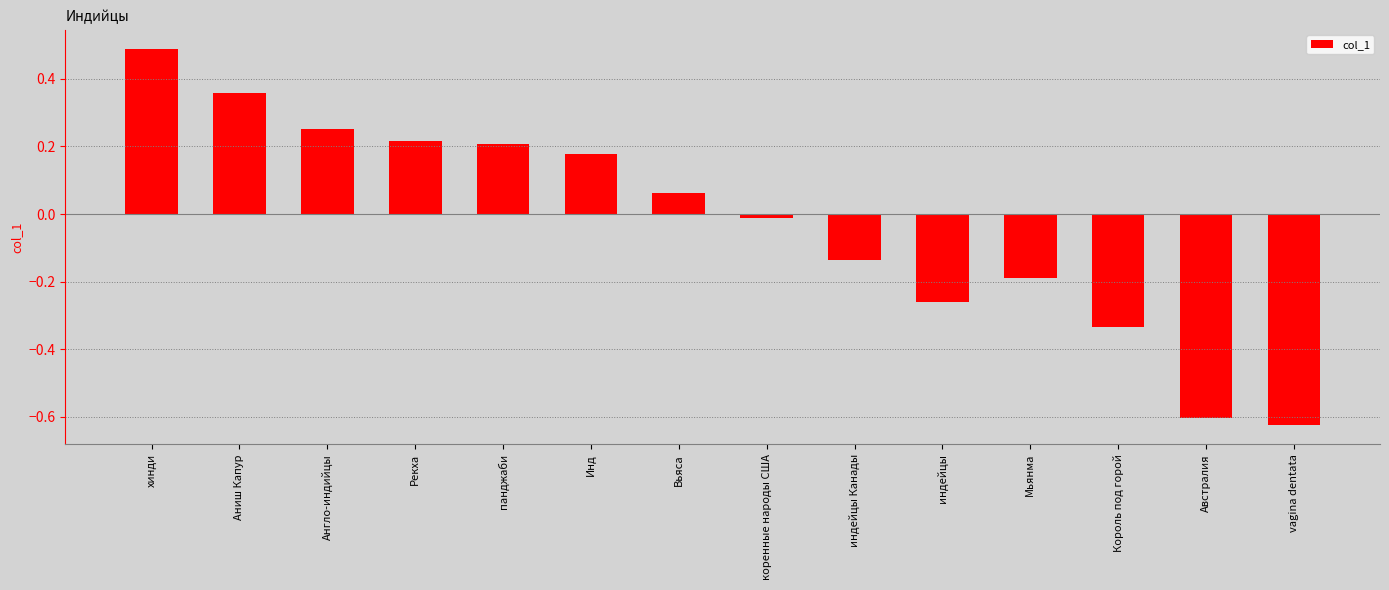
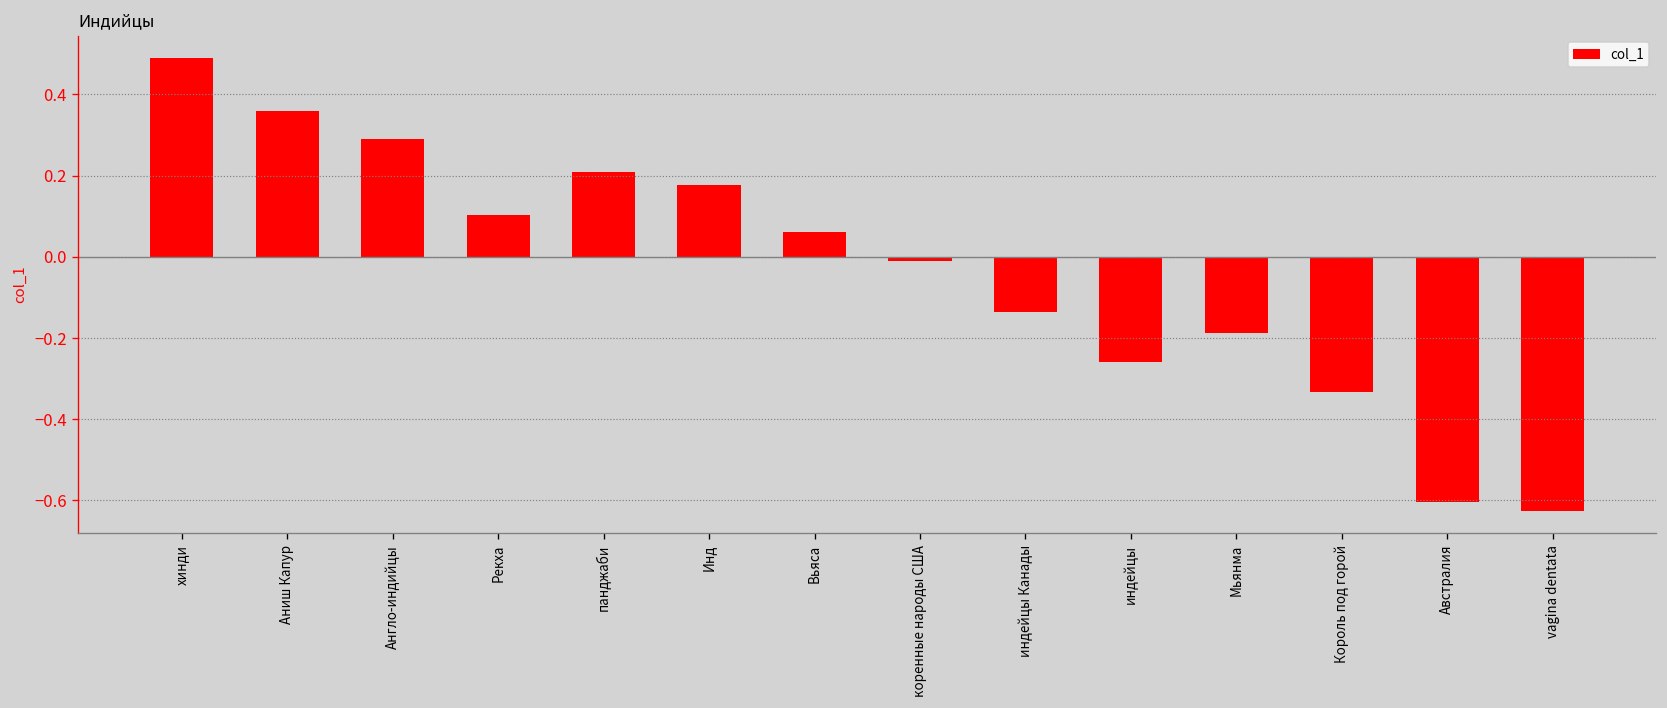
Англо-индийцы: 0.25 -> 0.29
Рекха: 0.22 -> 0.10
